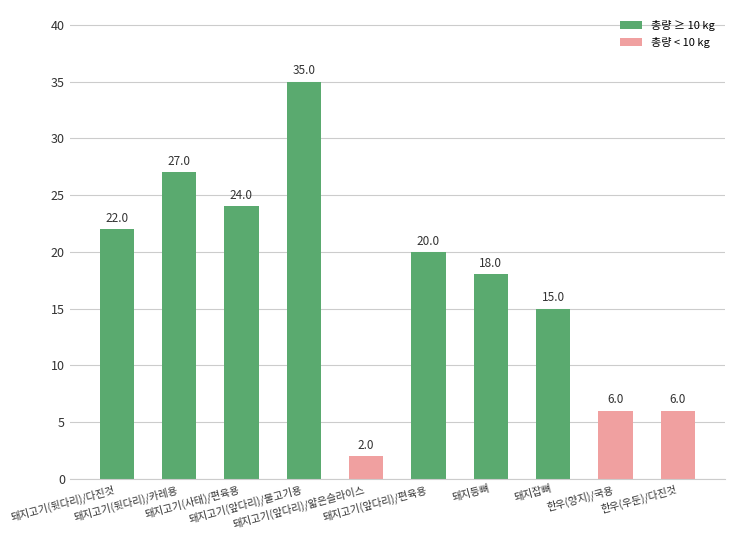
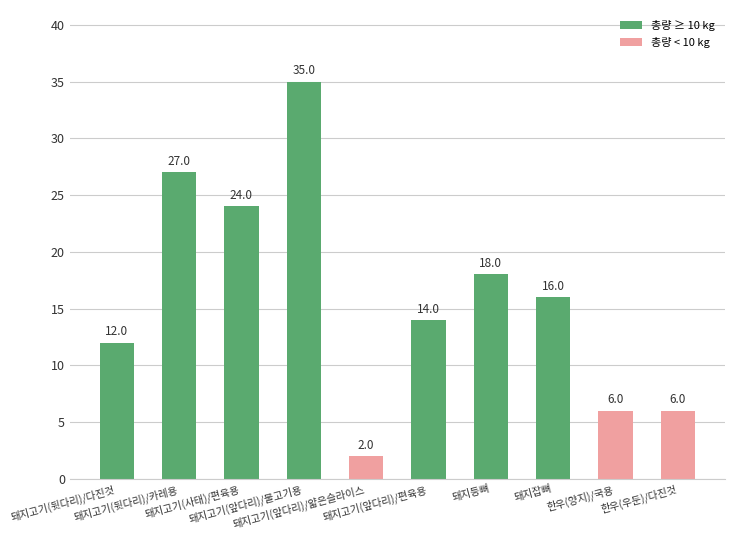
돼지고기(뒷다리)/다진것: 22.0 -> 12.0
돼지고기(앞다리)/편육용: 20.0 -> 14.0
돼지잡뼈: 15.0 -> 16.0
